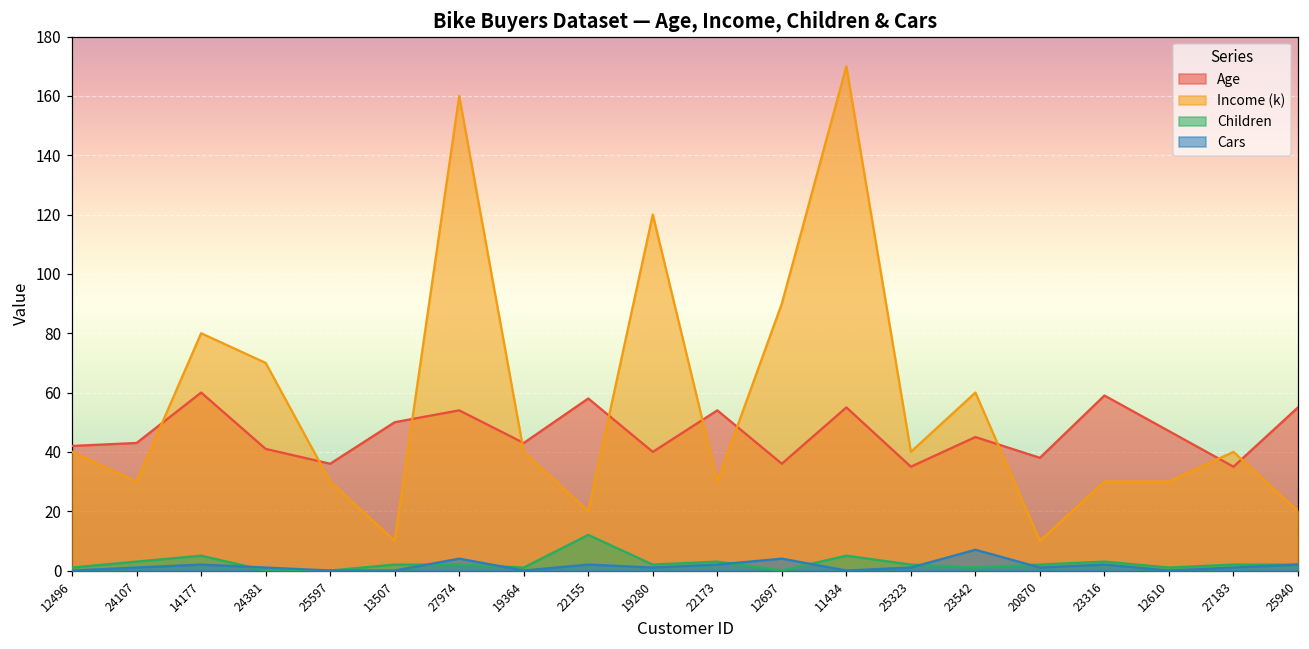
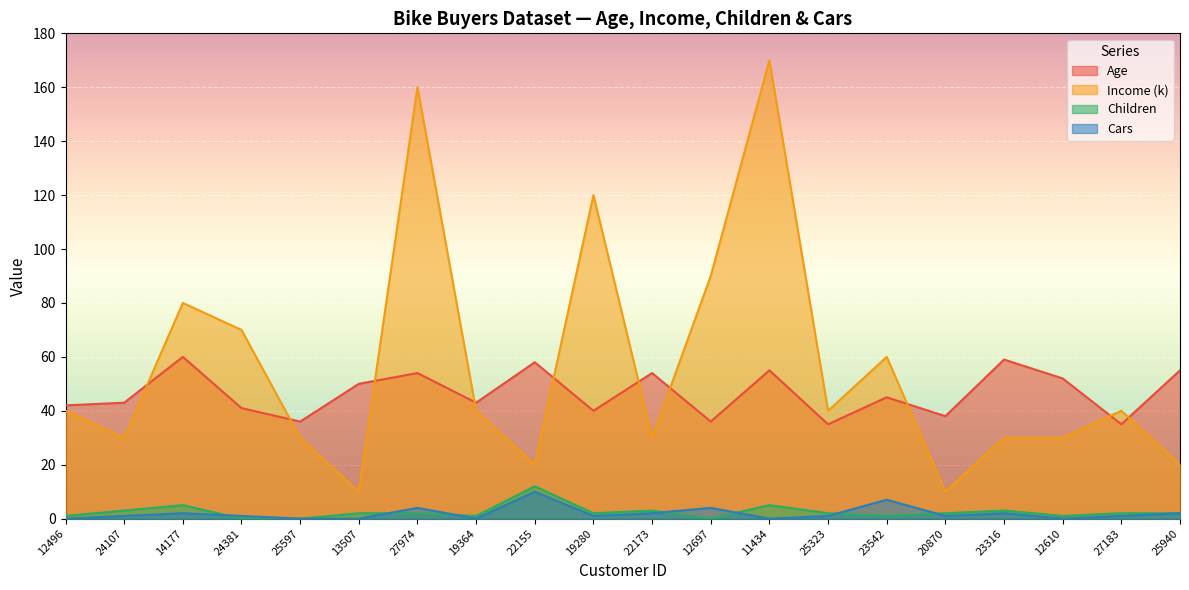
Cars, 22155: 2 -> 10
Age, 12610: 47 -> 52
